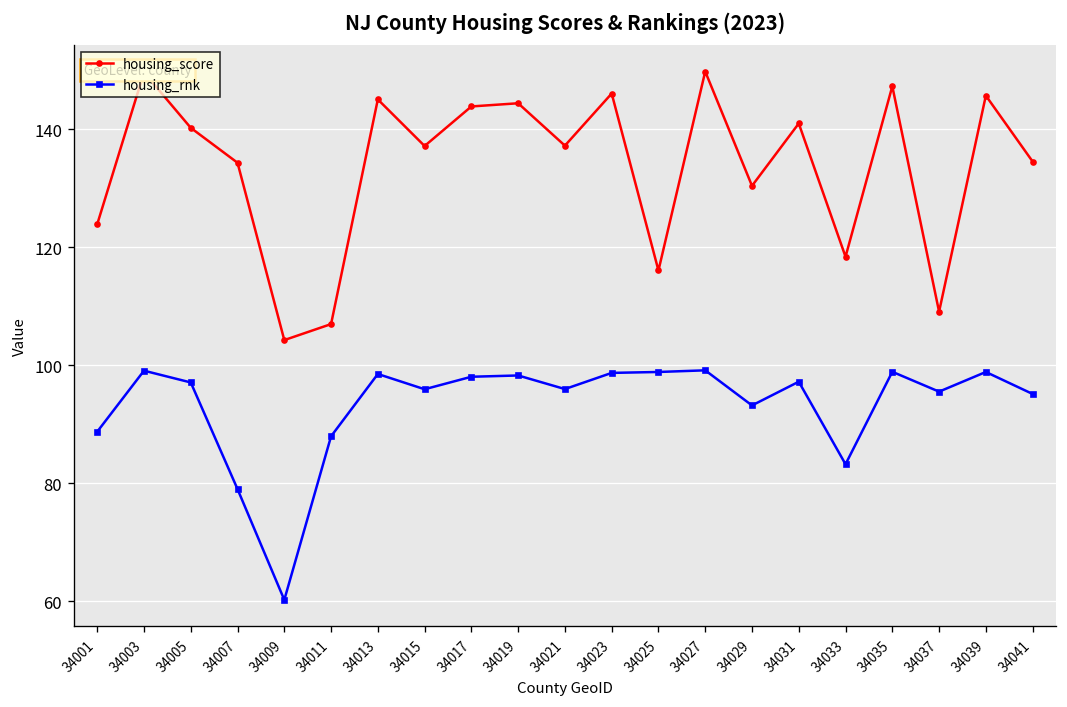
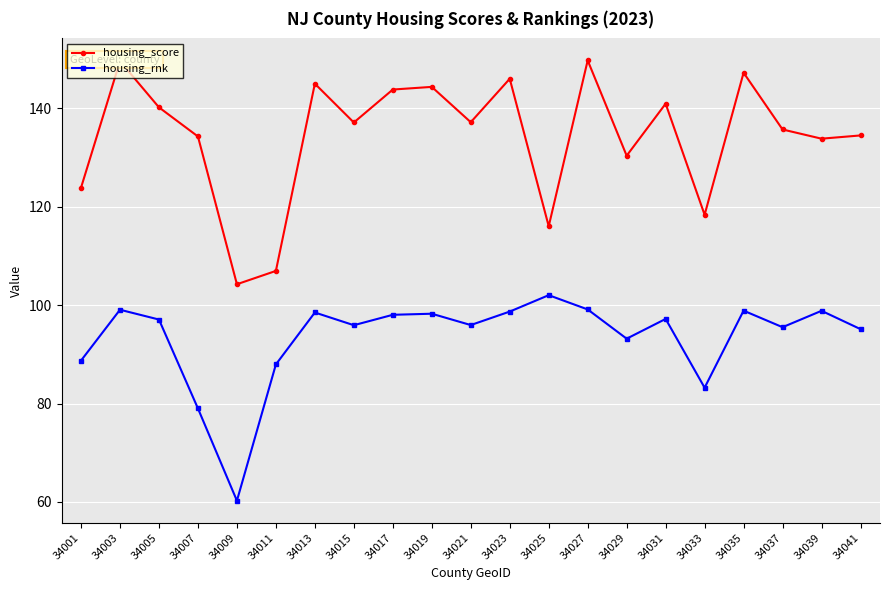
housing_rnk, 34025: 99 -> 102
housing_score, 34037: 109 -> 136
housing_score, 34039: 146 -> 134
